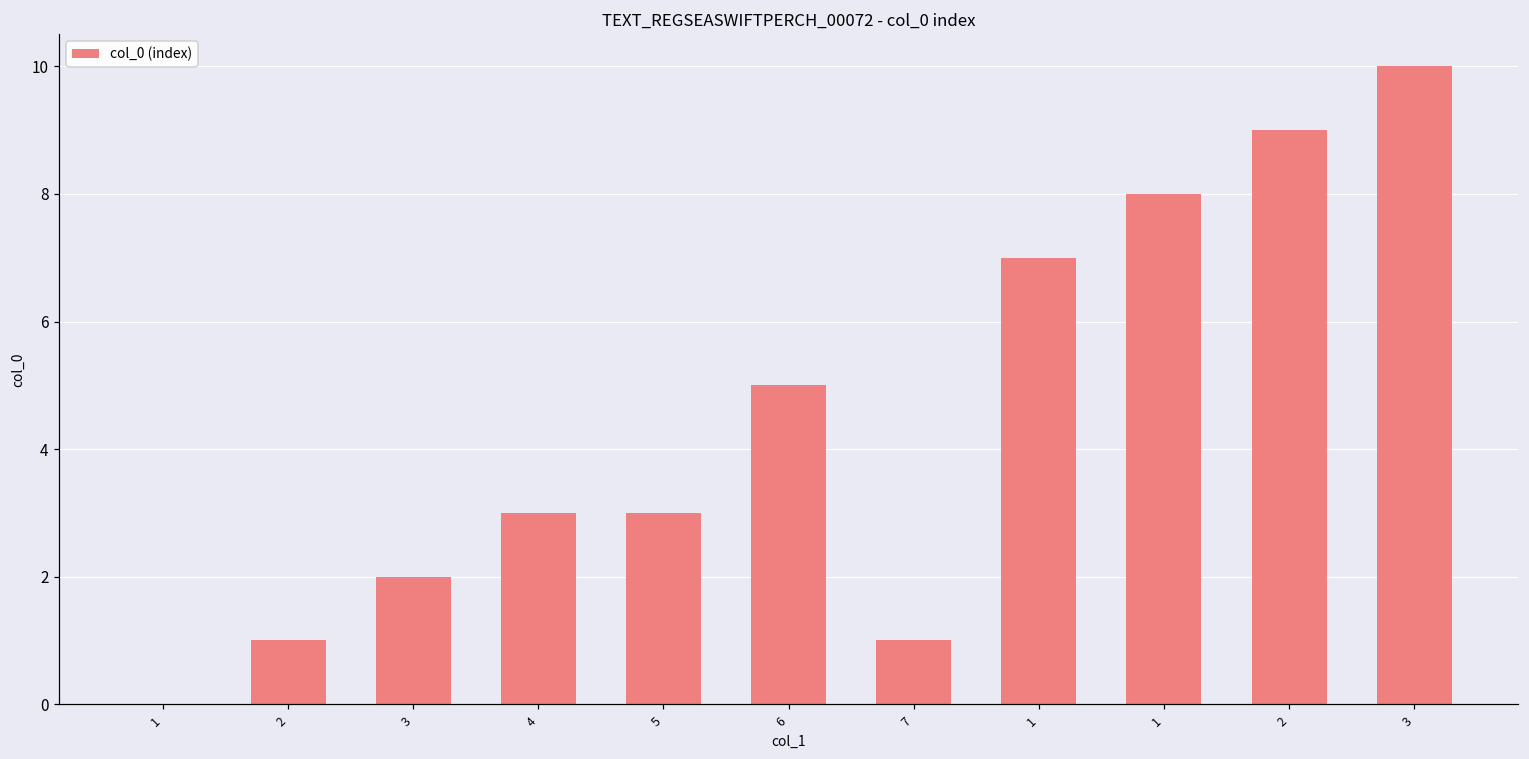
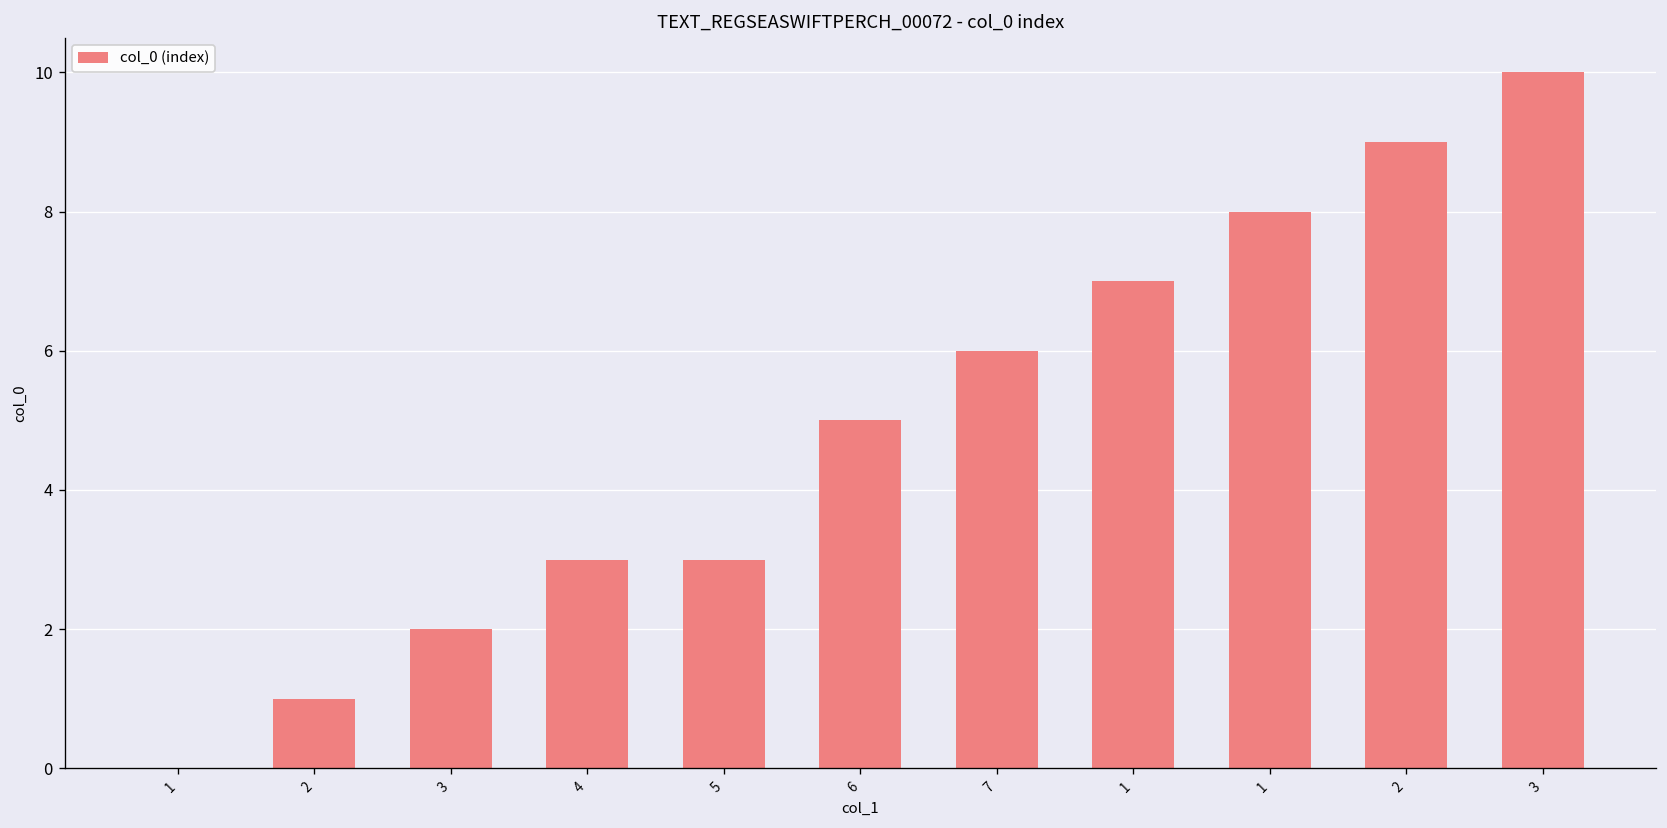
7: 1 -> 6
